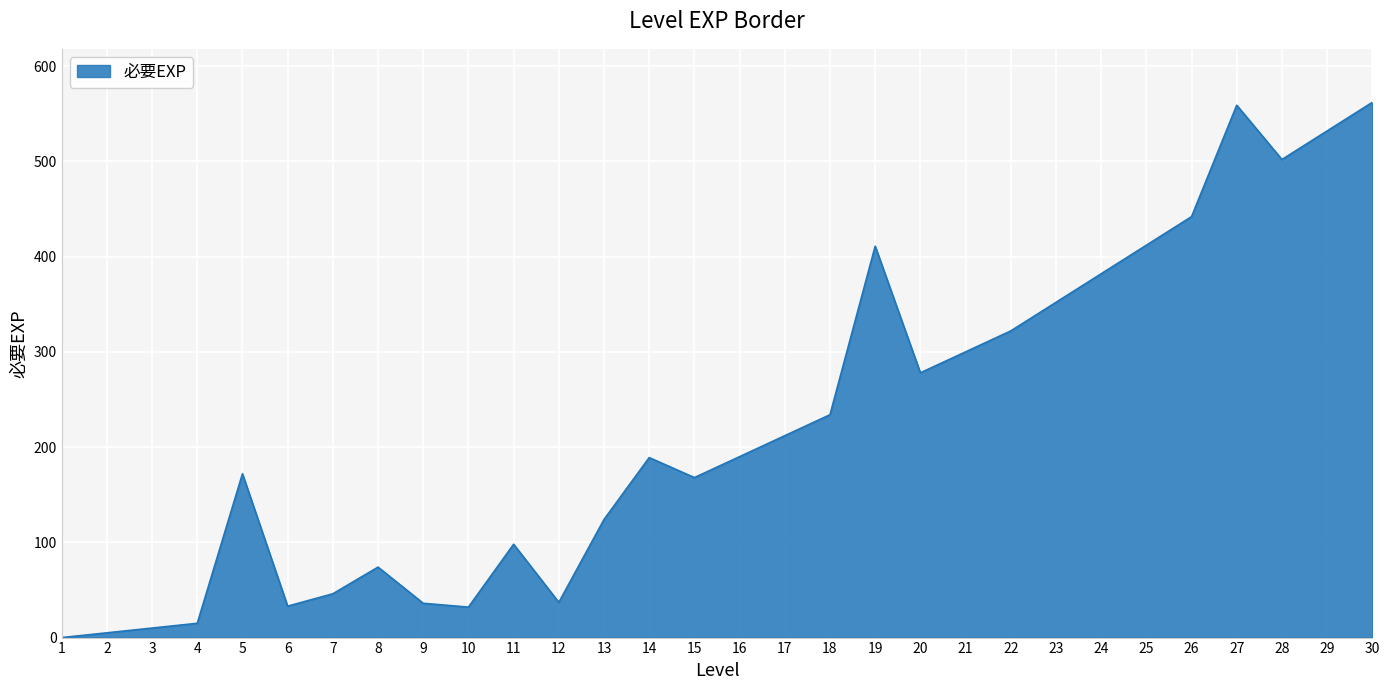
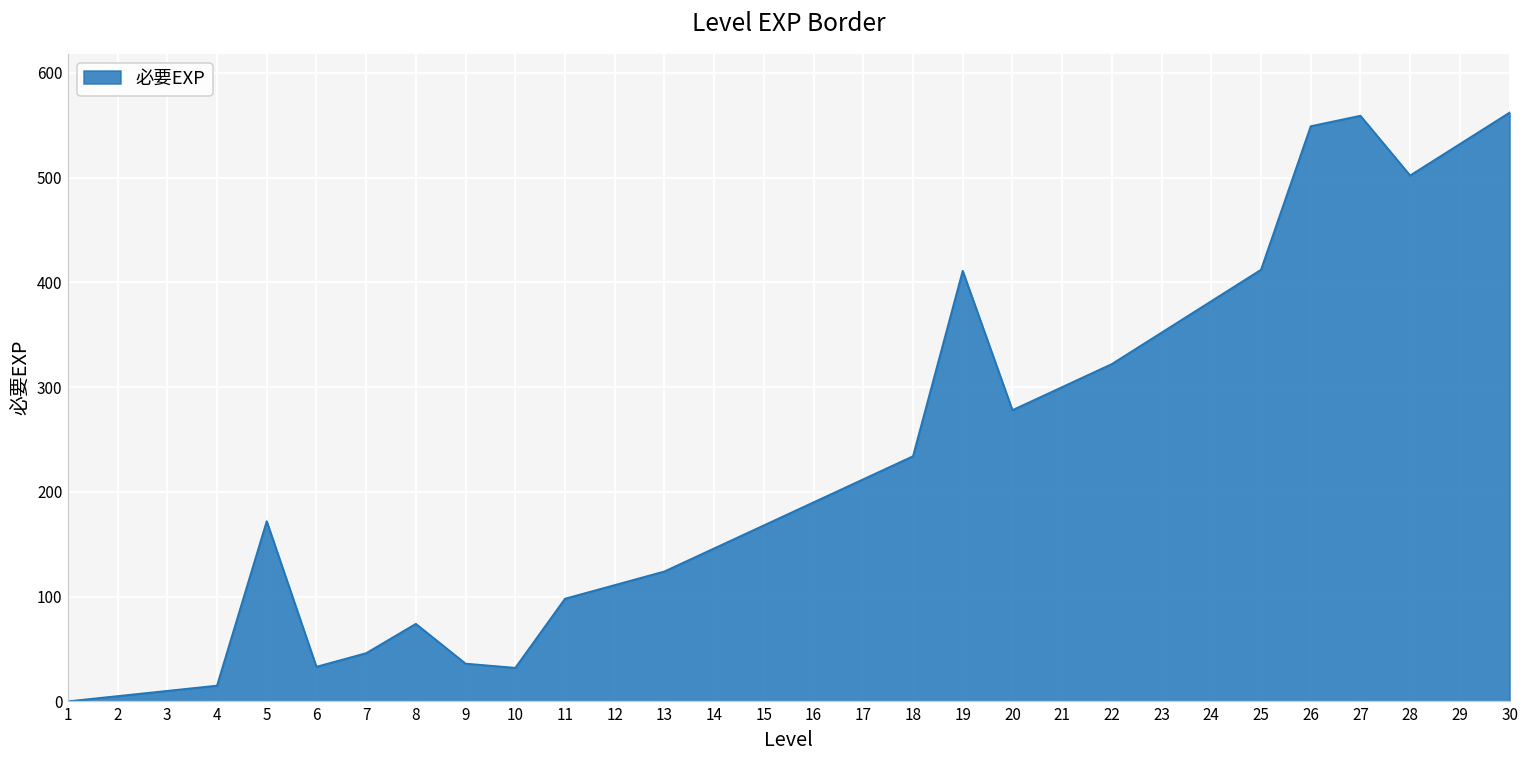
12: 40 -> 110
14: 190 -> 150
26: 440 -> 550
